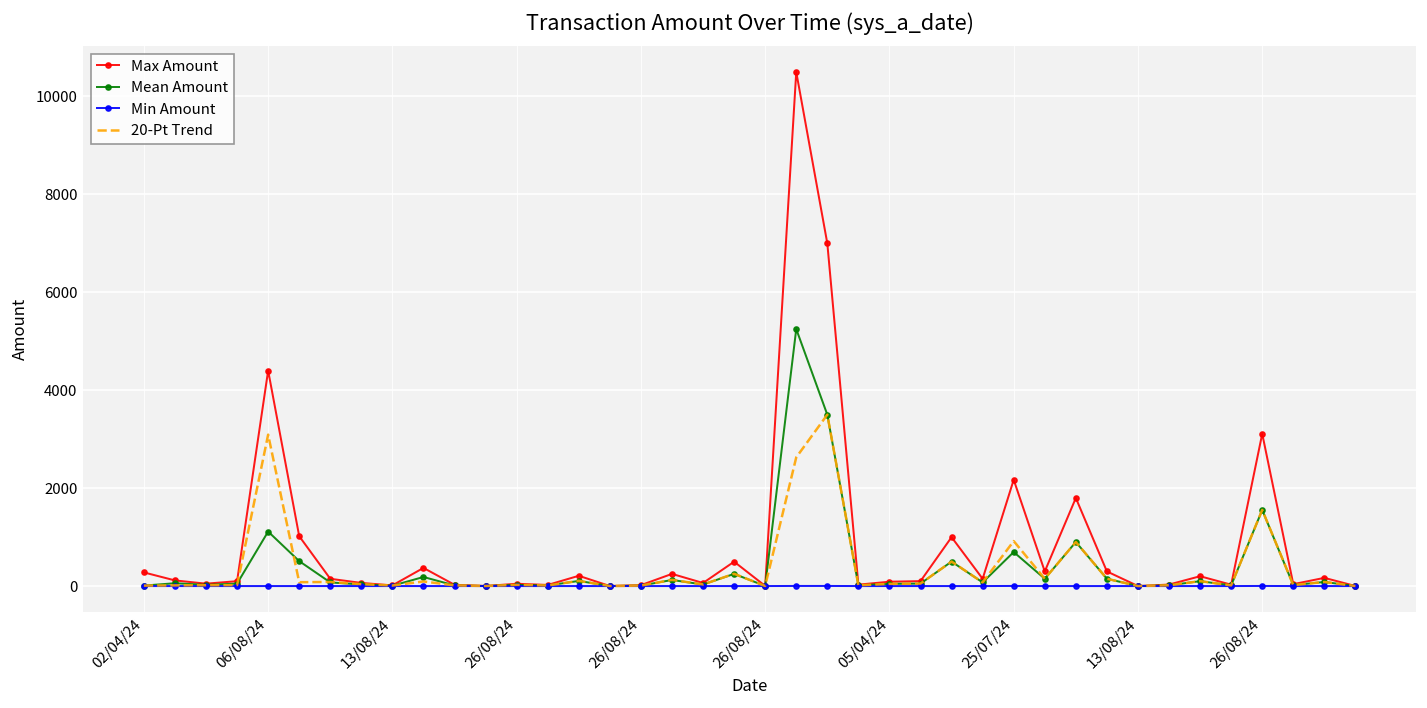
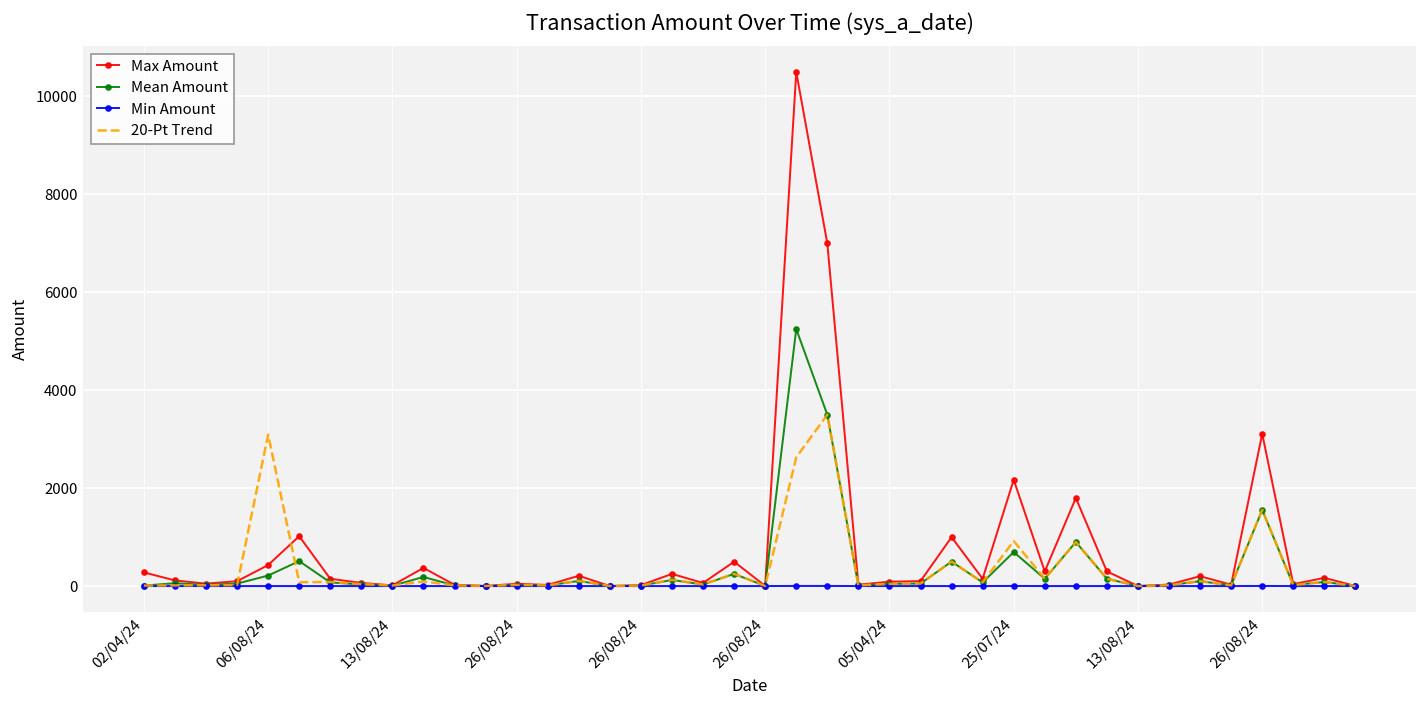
Max Amount, 06/08/24: 4400 -> 400
Mean Amount, 06/08/24: 1100 -> 200
